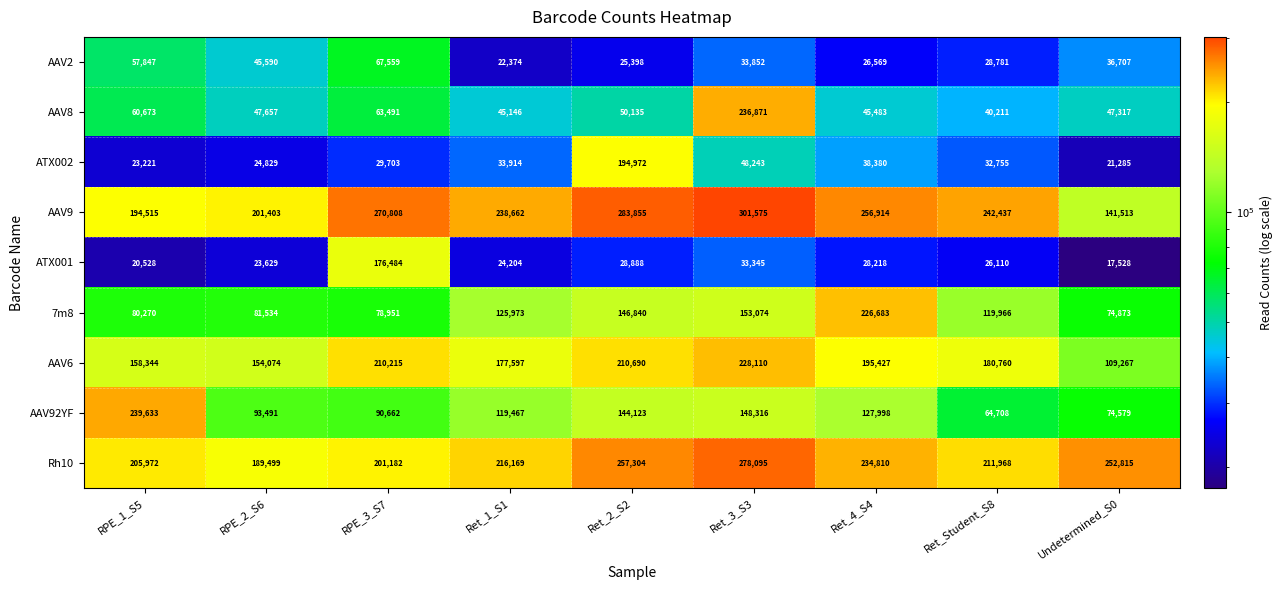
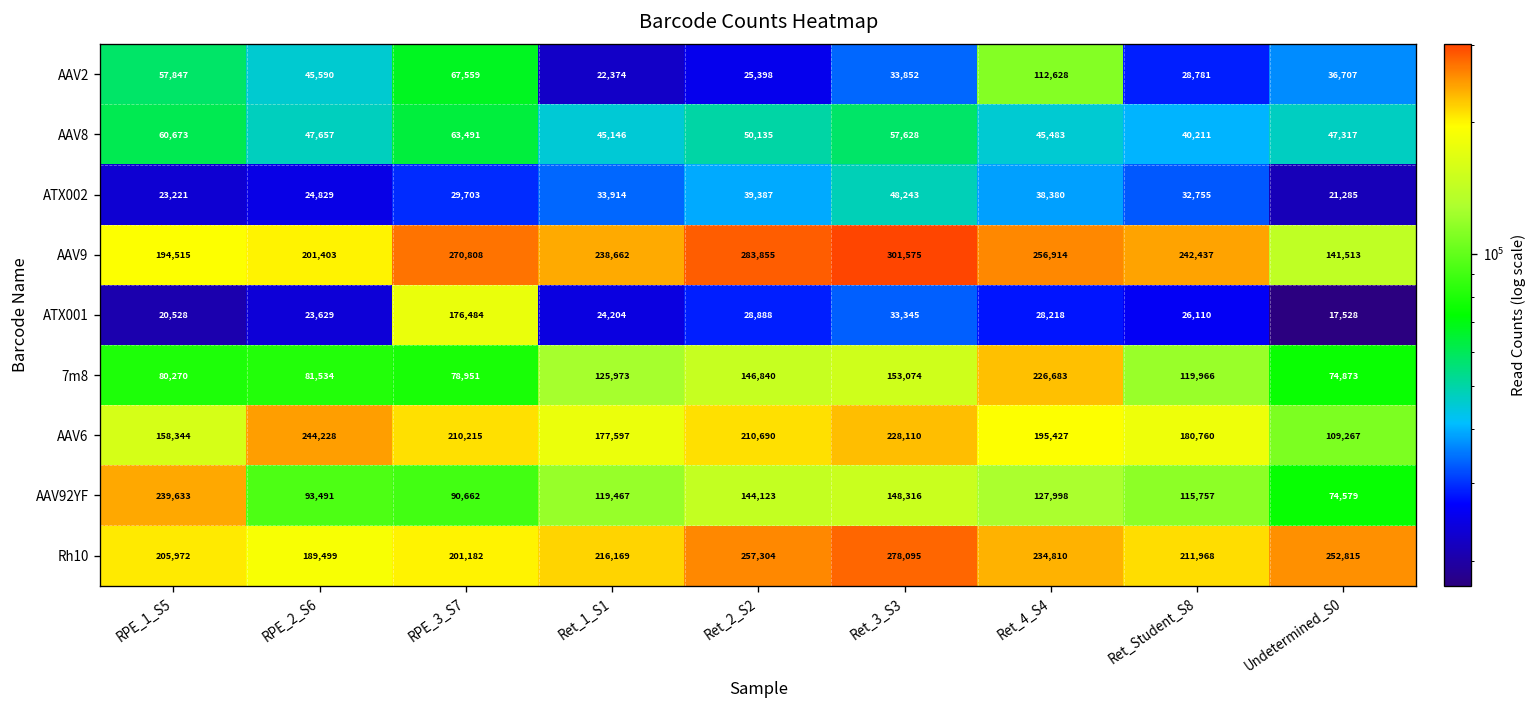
AAV2, Ret_4_S4: 26,569 -> 112,628
AAV8, Ret_3_S3: 236,871 -> 57,628
ATX002, Ret_2_S2: 194,972 -> 39,387
AAV6, RPE_2_S6: 154,074 -> 244,228
AAV92YF, Ret_Student_S8: 64,708 -> 115,757
